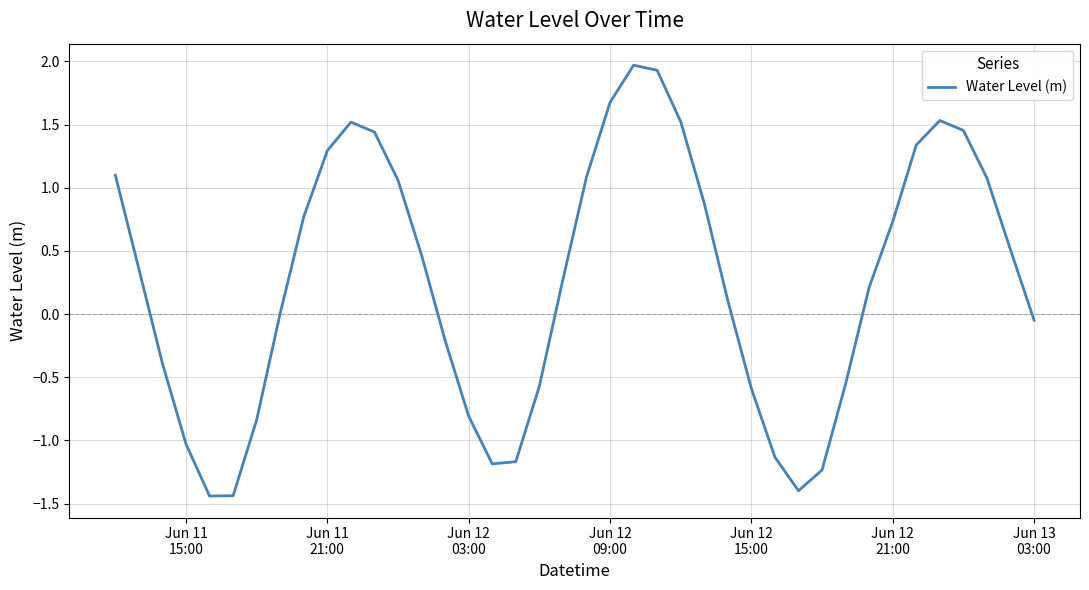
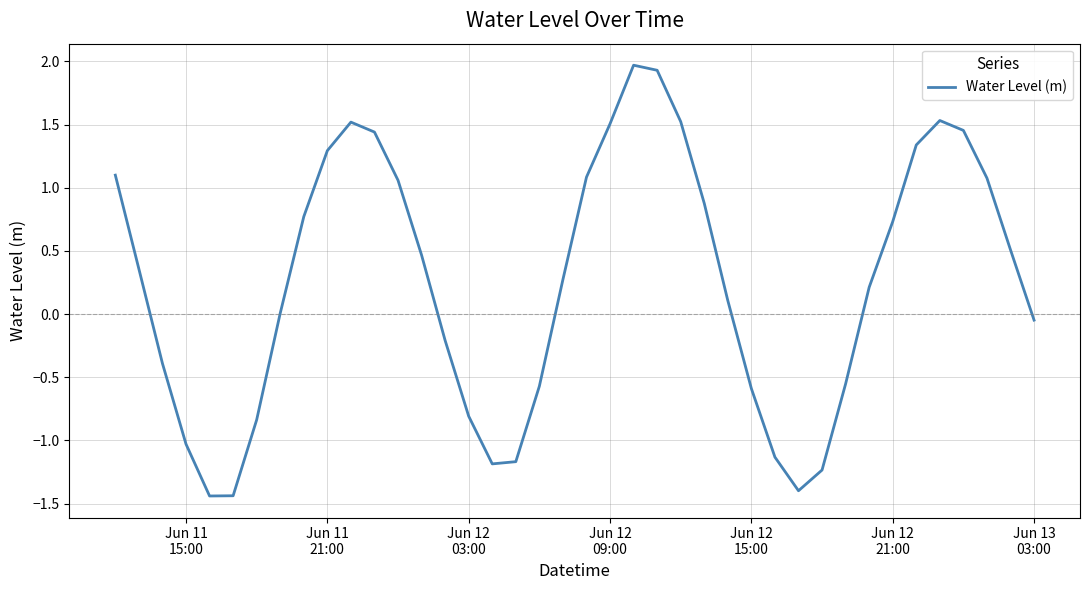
Jun 12 09:00: 1.67 -> 1.51
